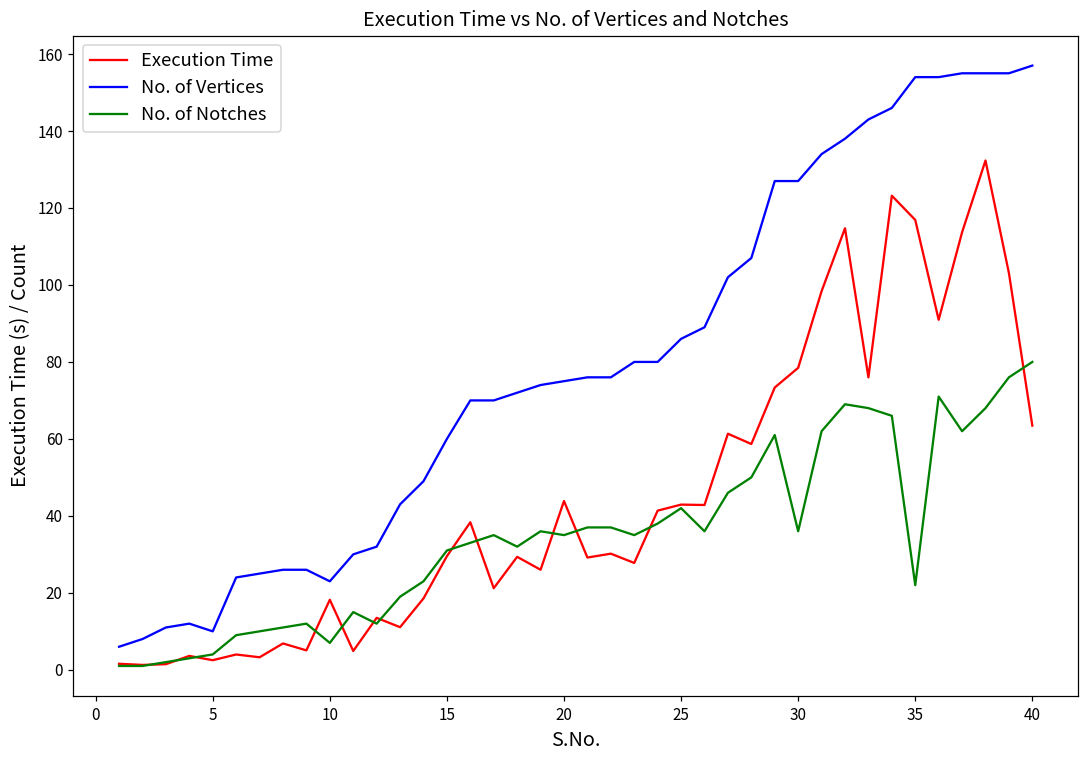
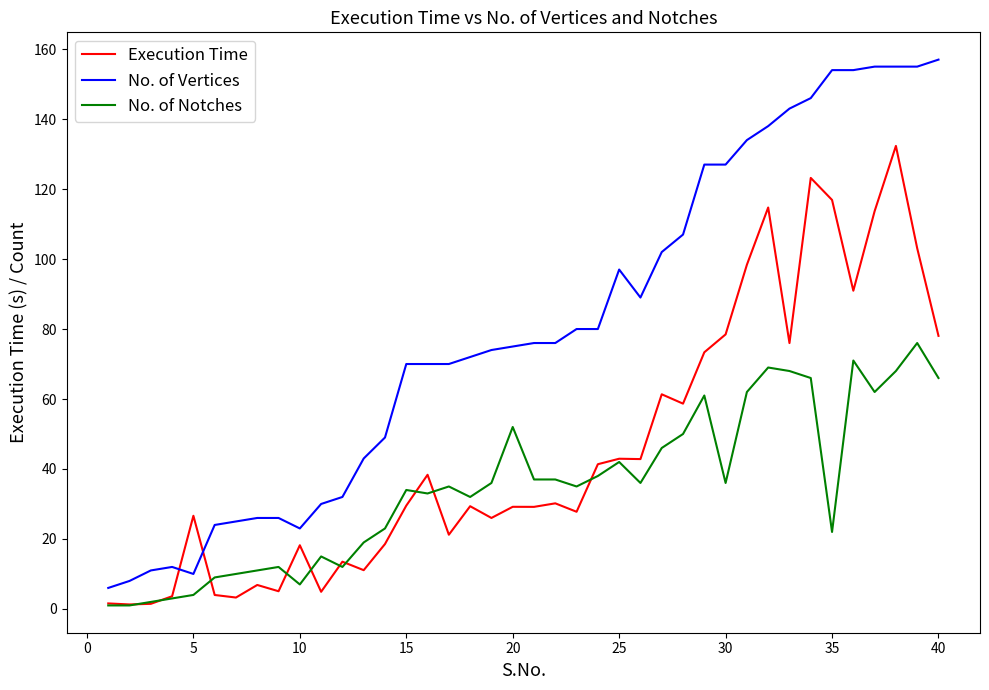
Execution Time, 5: 3 -> 27
No. of Vertices, 15: 60 -> 70
No. of Notches, 15: 31 -> 34
Execution Time, 20: 44 -> 29
No. of Notches, 20: 35 -> 52
No. of Vertices, 25: 86 -> 97
Execution Time, 40: 63 -> 78
No. of Notches, 40: 80 -> 66
